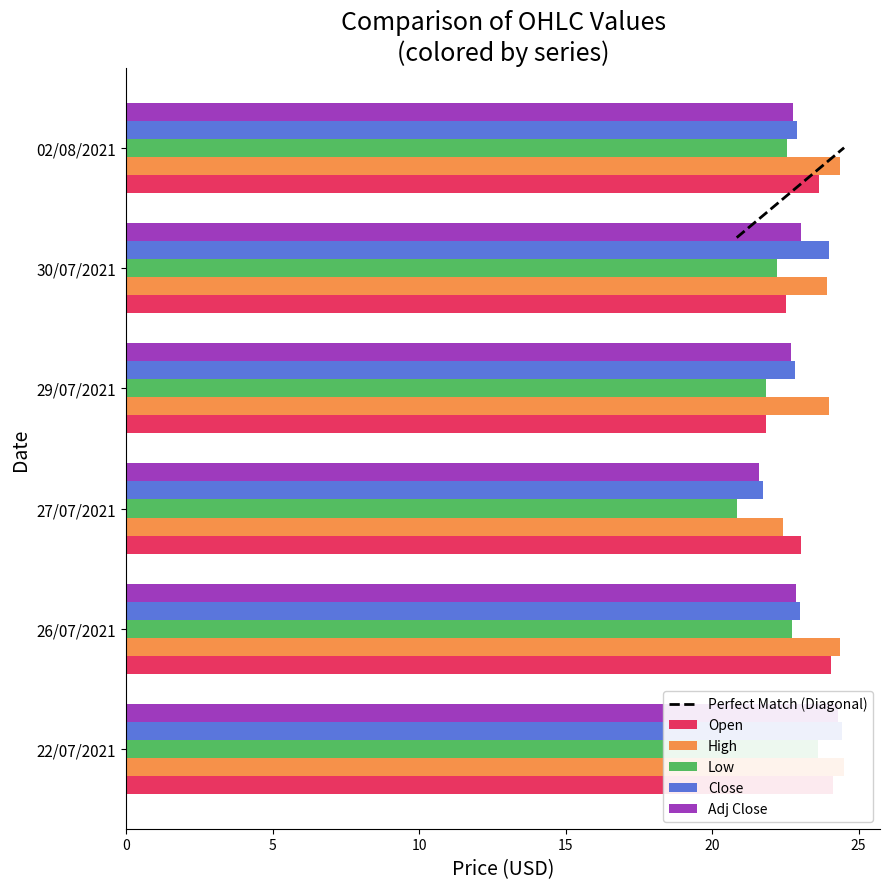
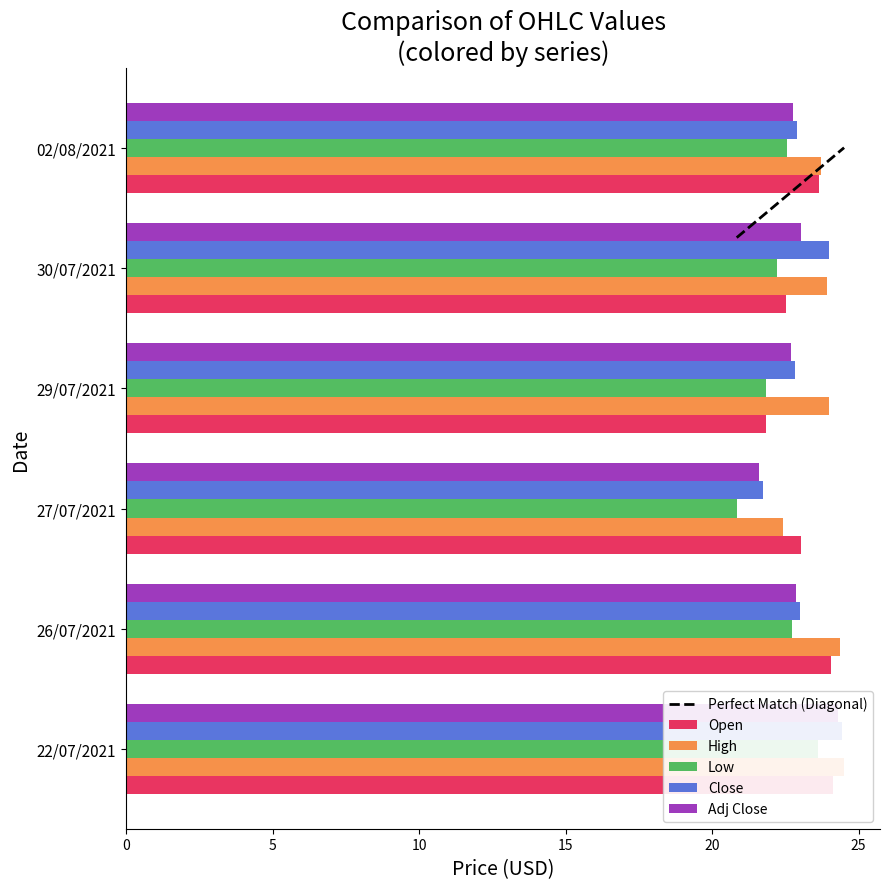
High, 02/08/2021: 24.4 -> 23.7
